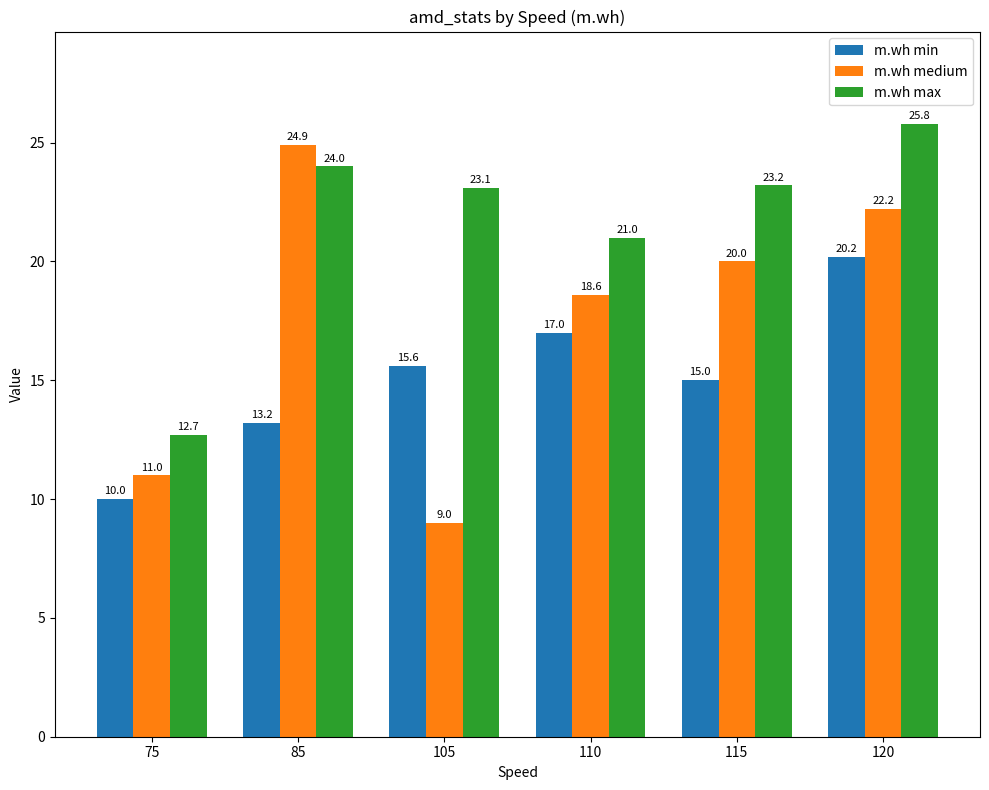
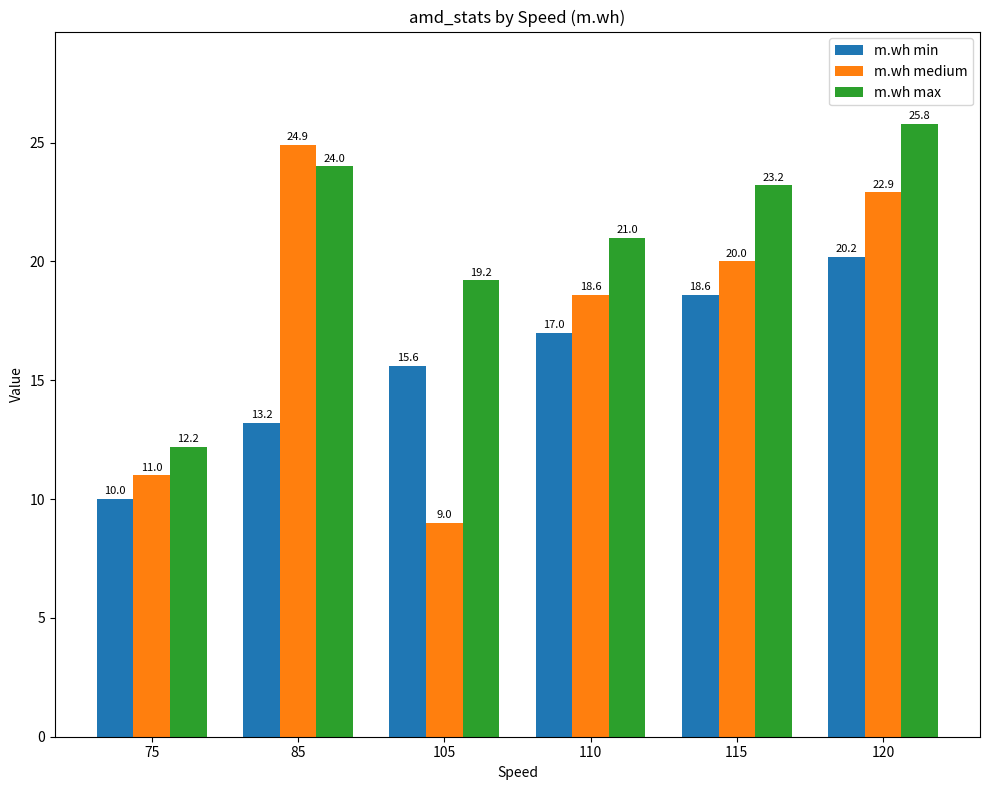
m.wh max, 75: 12.7 -> 12.2
m.wh max, 105: 23.1 -> 19.2
m.wh min, 115: 15.0 -> 18.6
m.wh medium, 120: 22.2 -> 22.9
